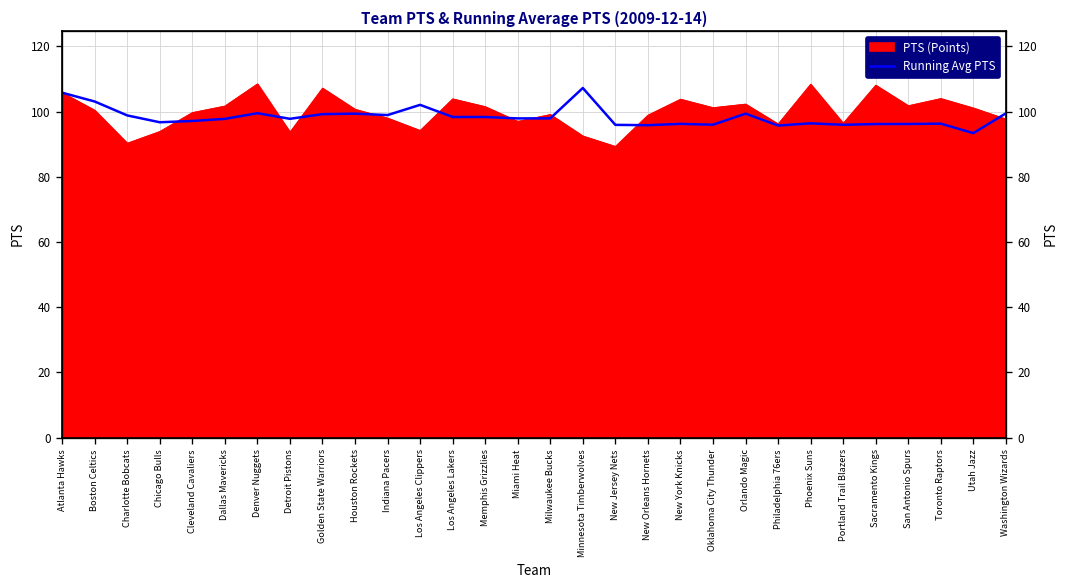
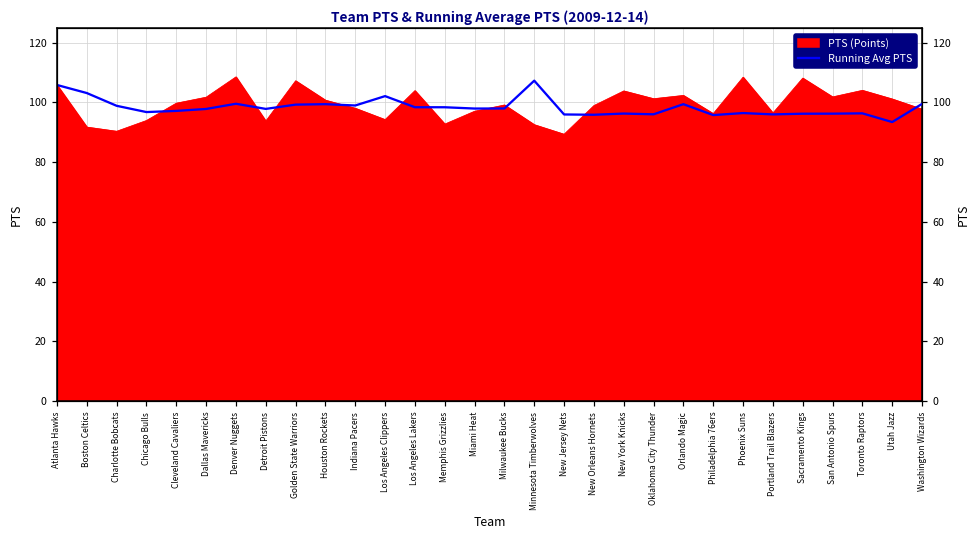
PTS (Points), Boston Celtics: 100 -> 92
PTS (Points), Memphis Grizzlies: 102 -> 93
